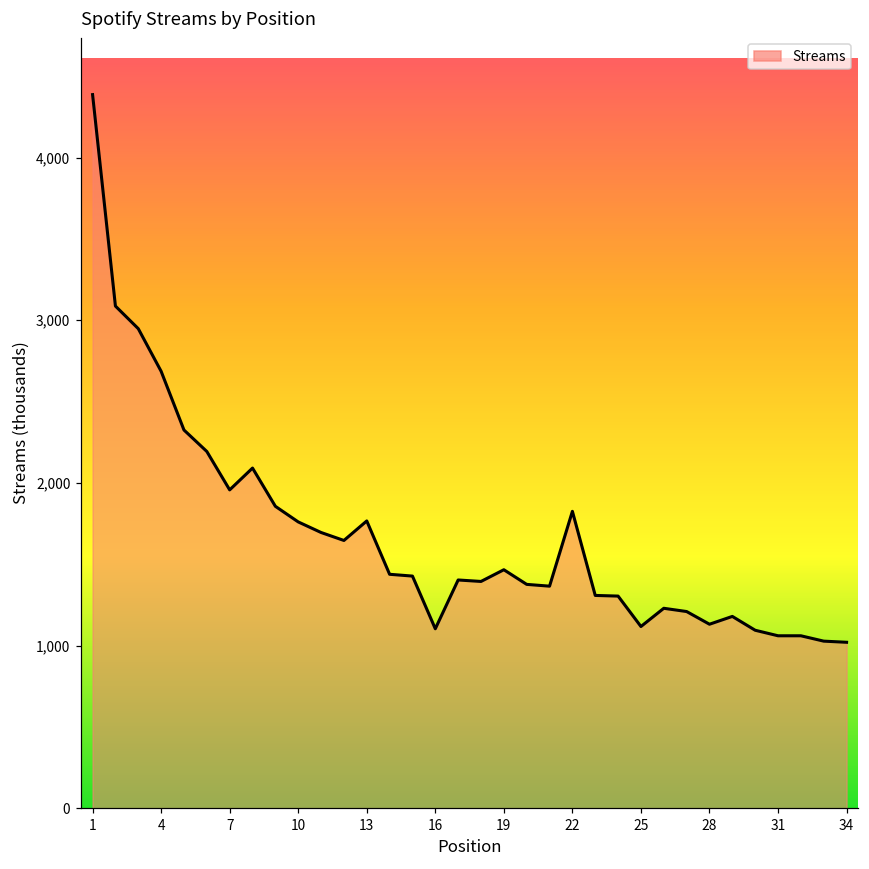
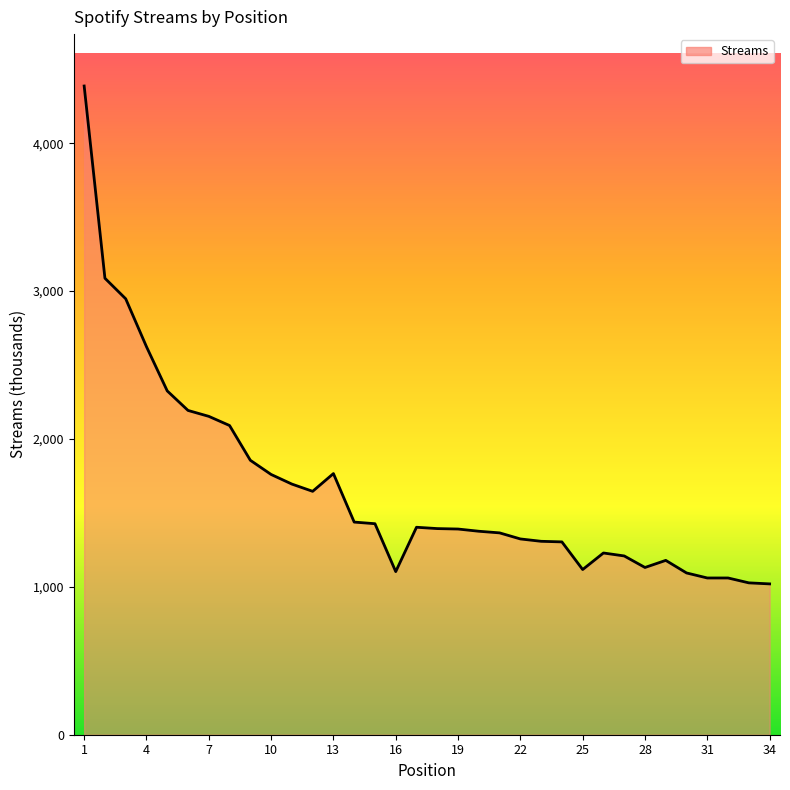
4: 2,690 -> 2,620
7: 1,960 -> 2,150
19: 1,470 -> 1,390
22: 1,830 -> 1,320
